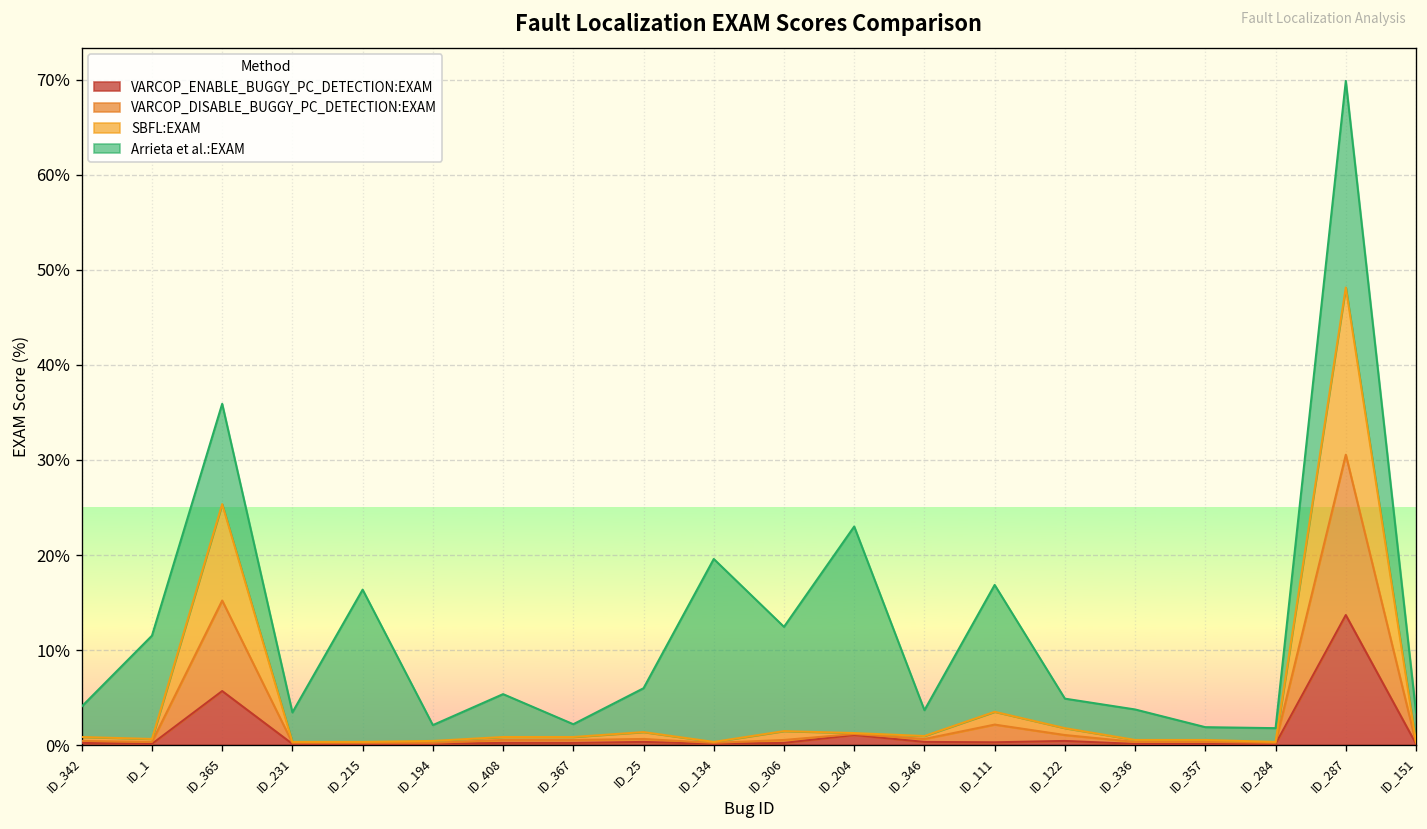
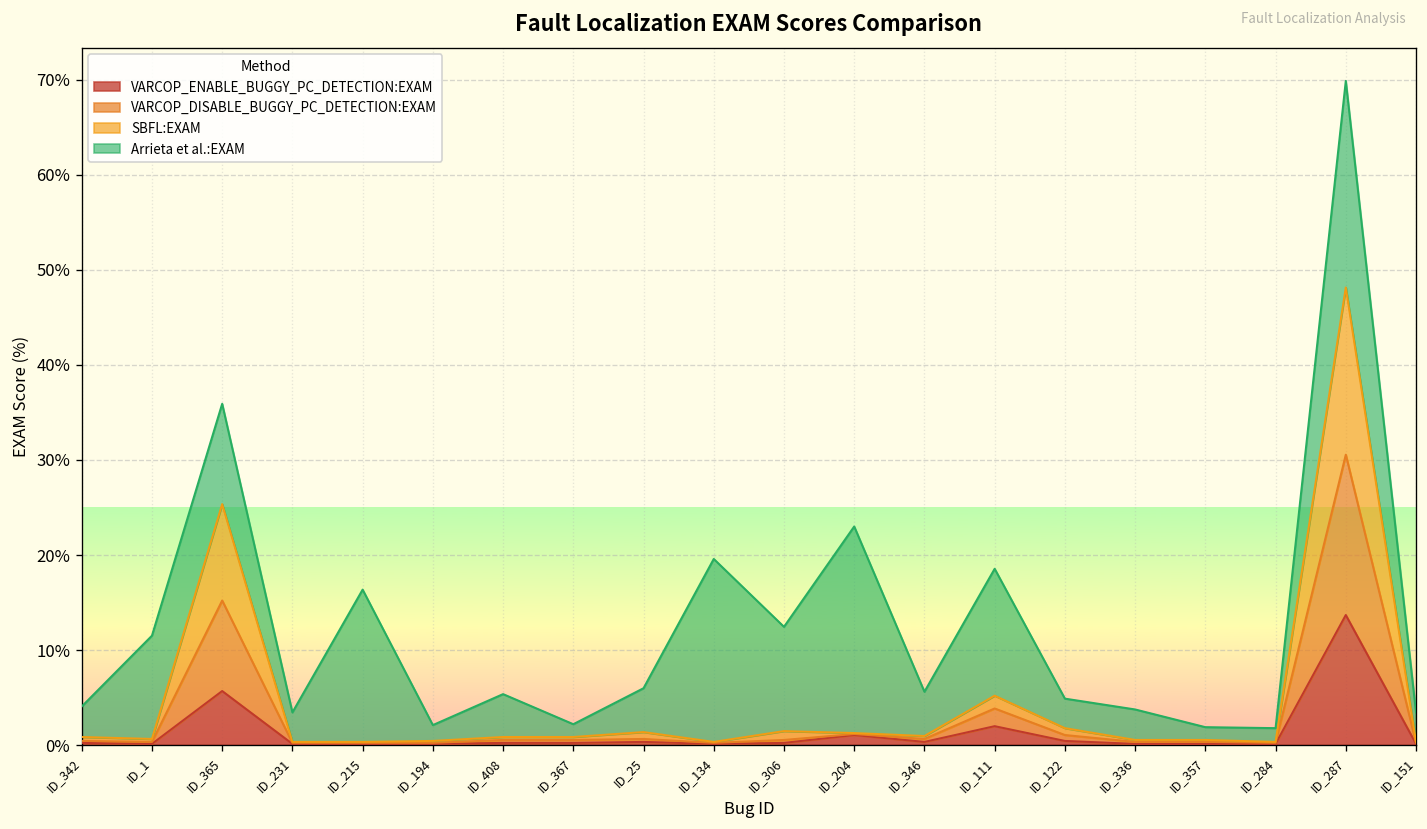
Arrieta et al.:EXAM, ID_346: 3% -> 5%
VARCOP_ENABLE_BUGGY_PC_DETECTION:EXAM, ID_111: 0% -> 2%
